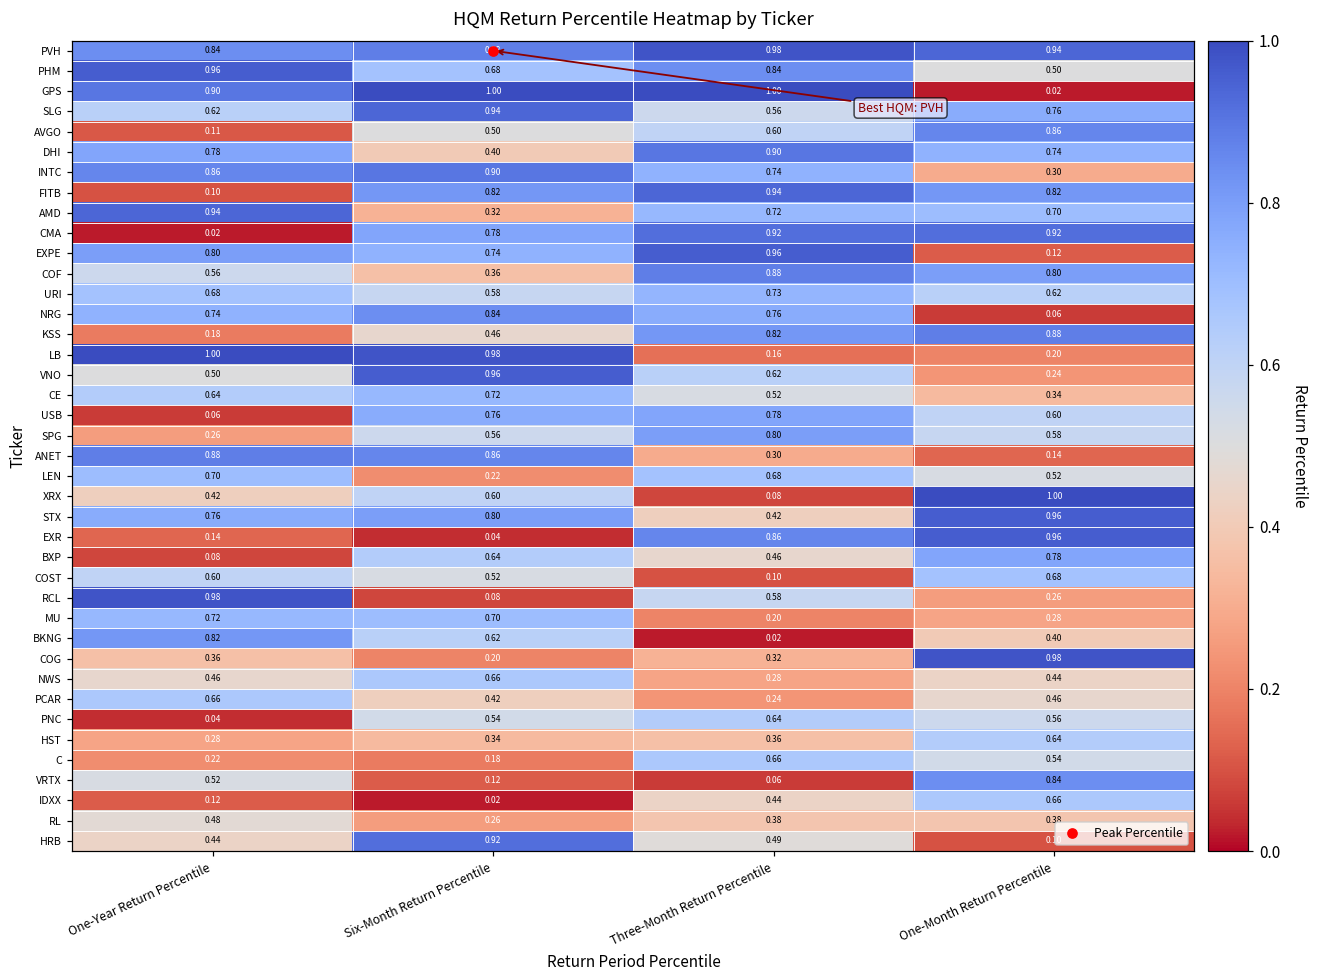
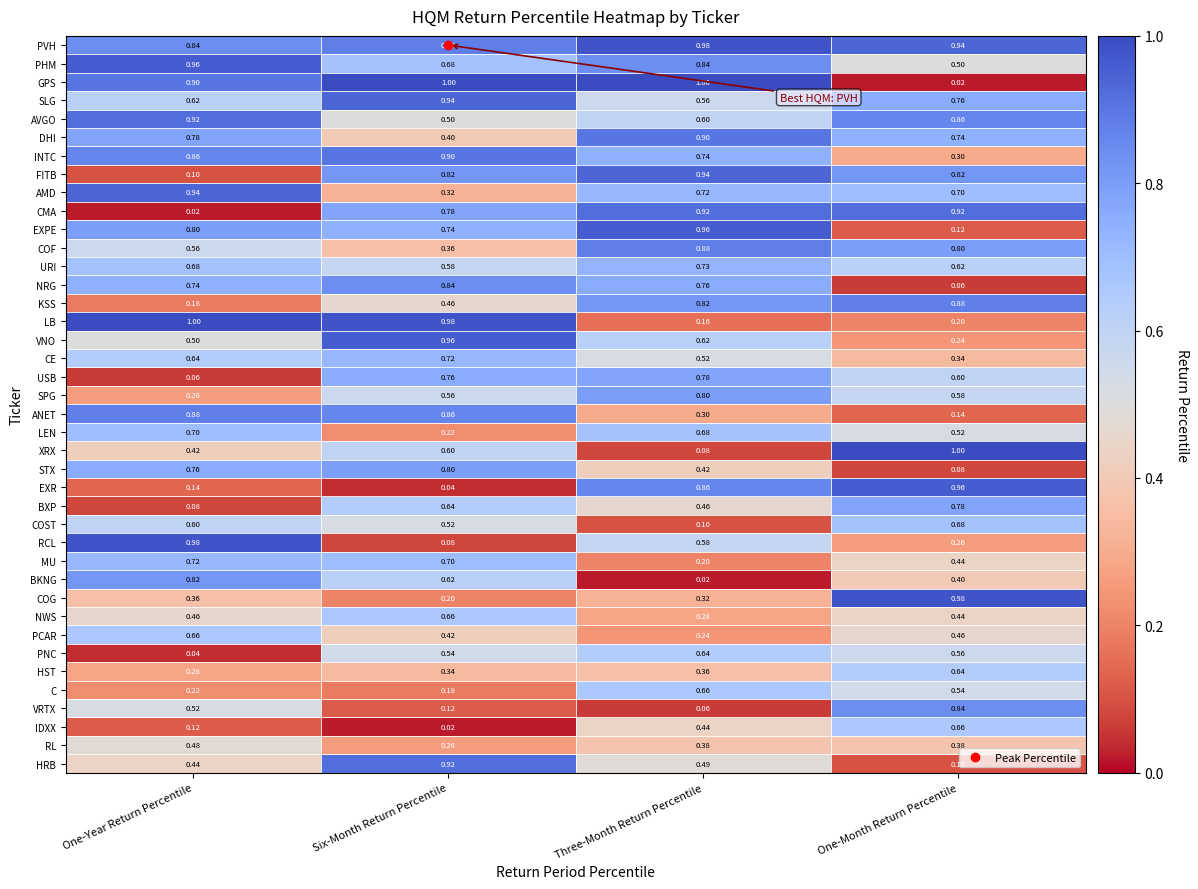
AVGO, One-Year Return Percentile: 0.11 -> 0.92
STX, One-Month Return Percentile: 0.96 -> 0.08
MU, One-Month Return Percentile: 0.28 -> 0.44
